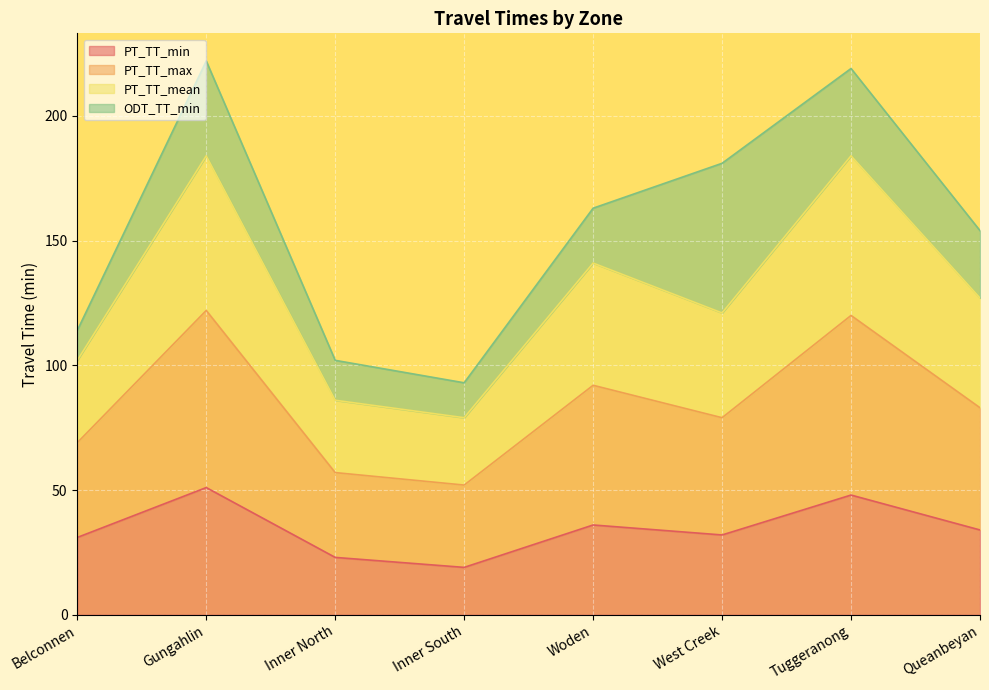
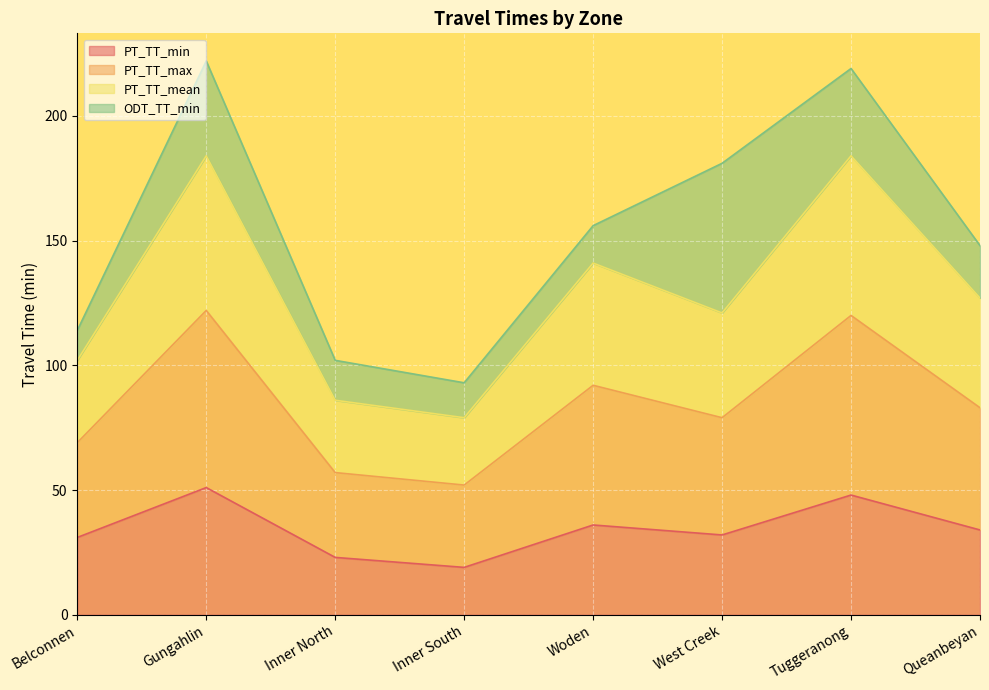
ODT_TT_min, Woden: 22 -> 15
ODT_TT_min, Queanbeyan: 27 -> 21
